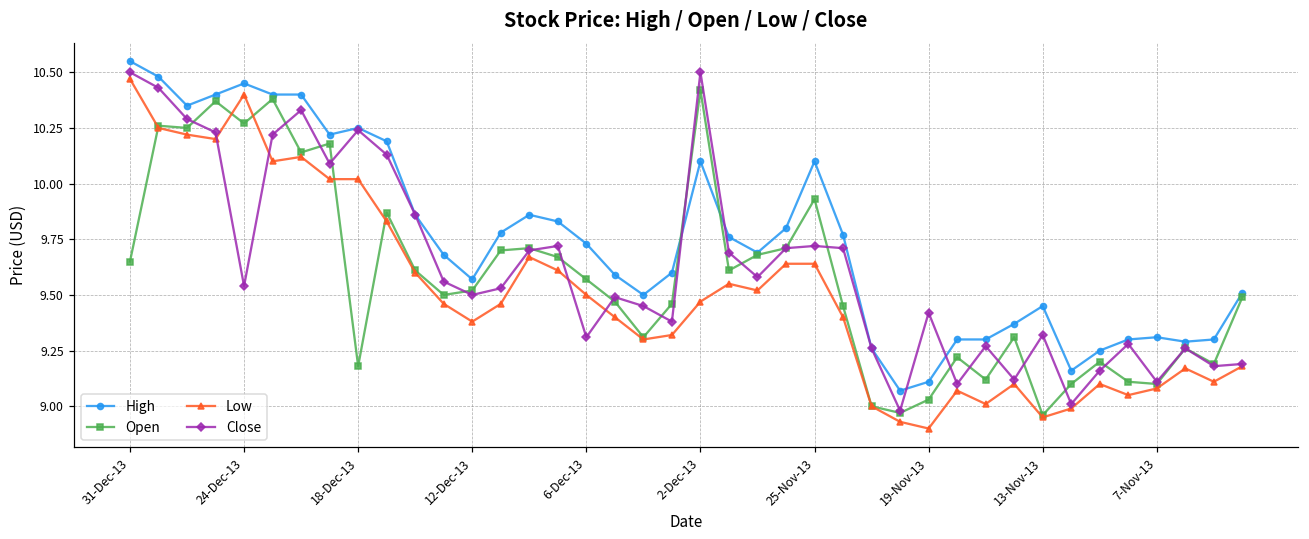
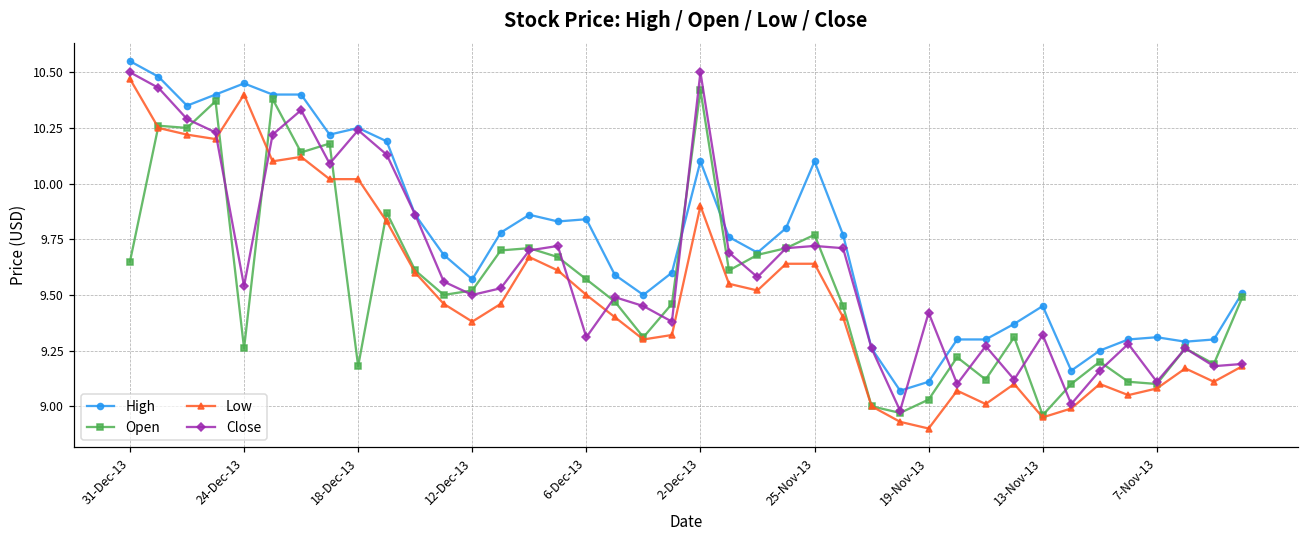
Open, 24-Dec-13: 10.27 -> 9.26
High, 6-Dec-13: 9.73 -> 9.84
Low, 2-Dec-13: 9.47 -> 9.90
Open, 25-Nov-13: 9.93 -> 9.77
